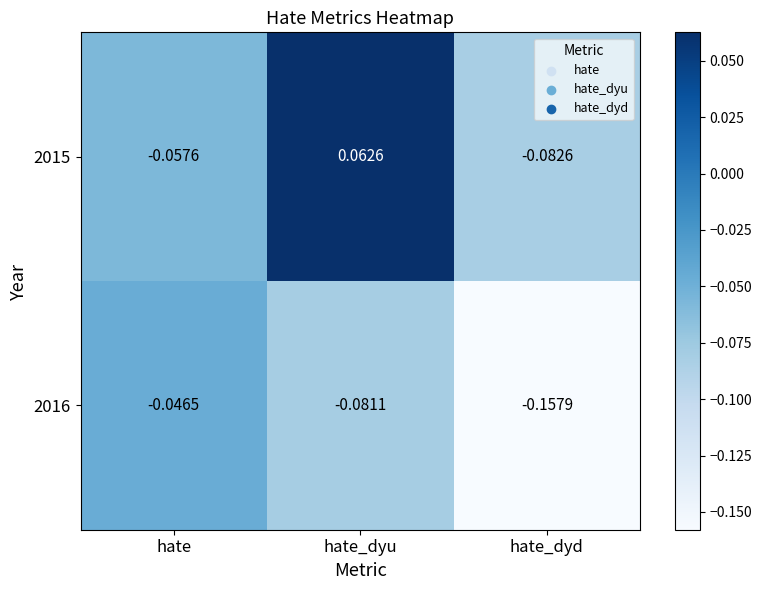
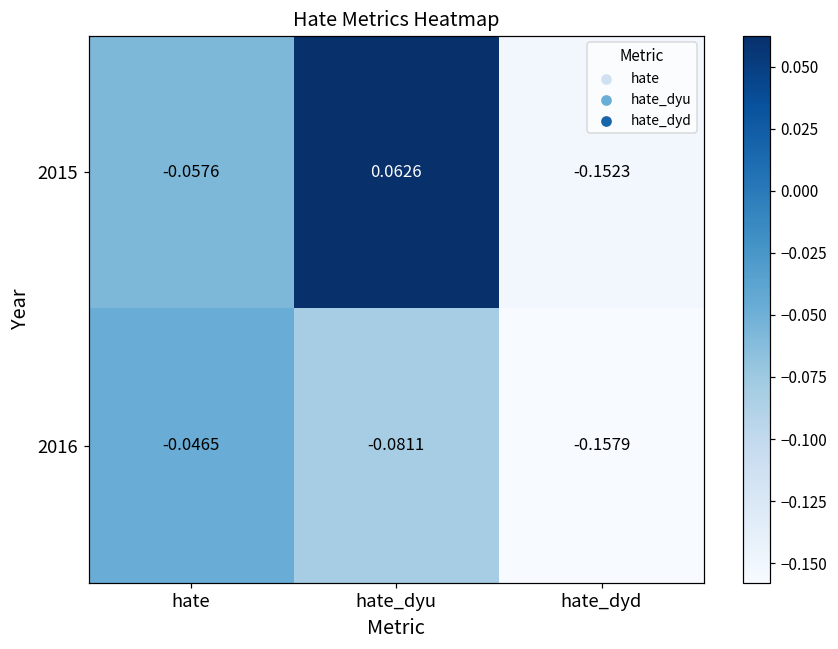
2015, hate_dyd: -0.0826 -> -0.1523
